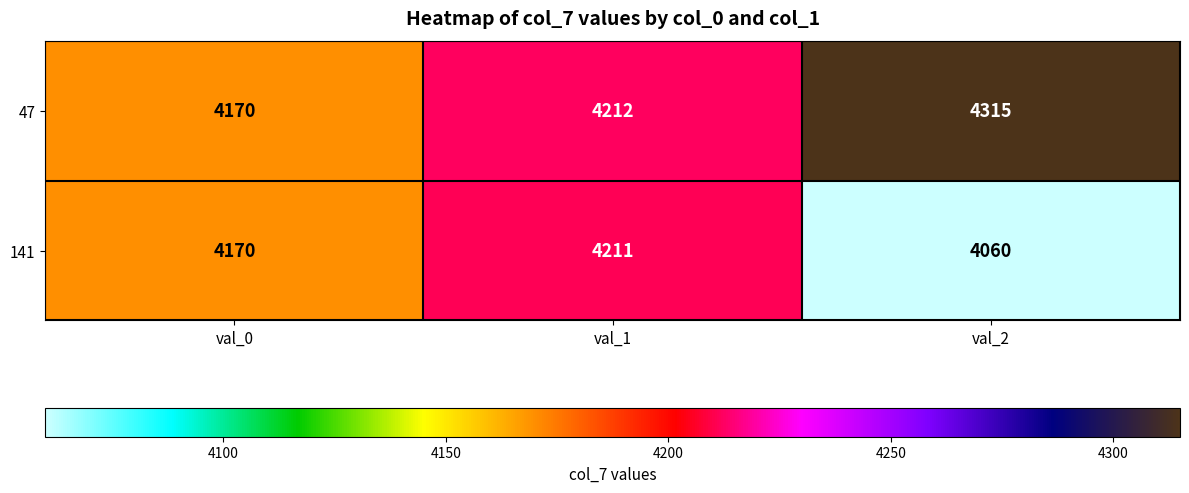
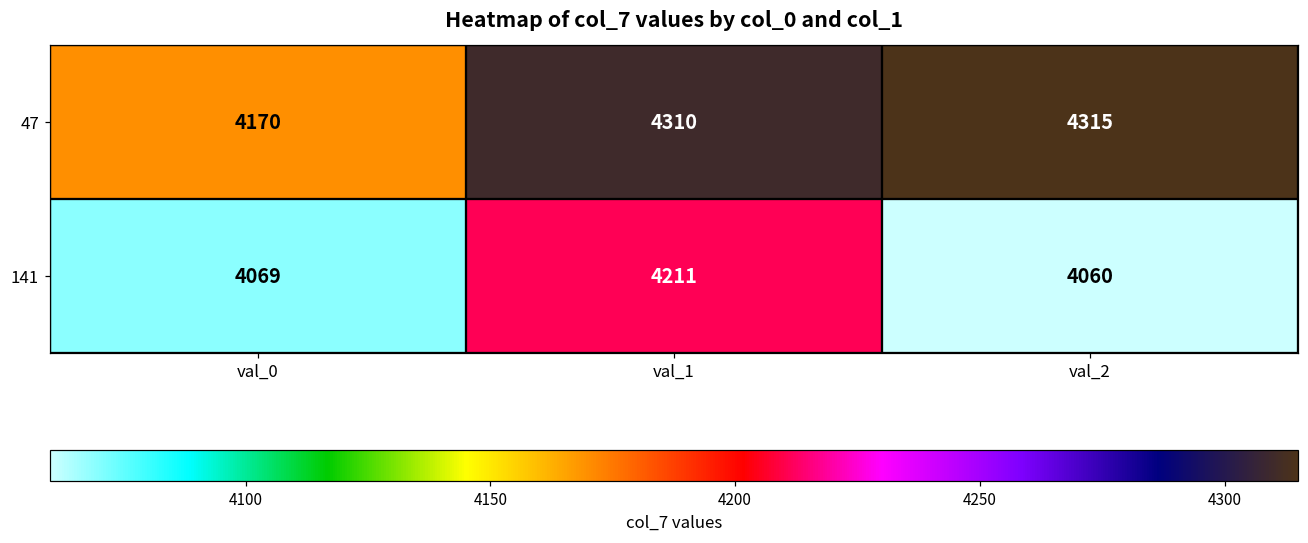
47, val_1: 4212 -> 4310
141, val_0: 4170 -> 4069
